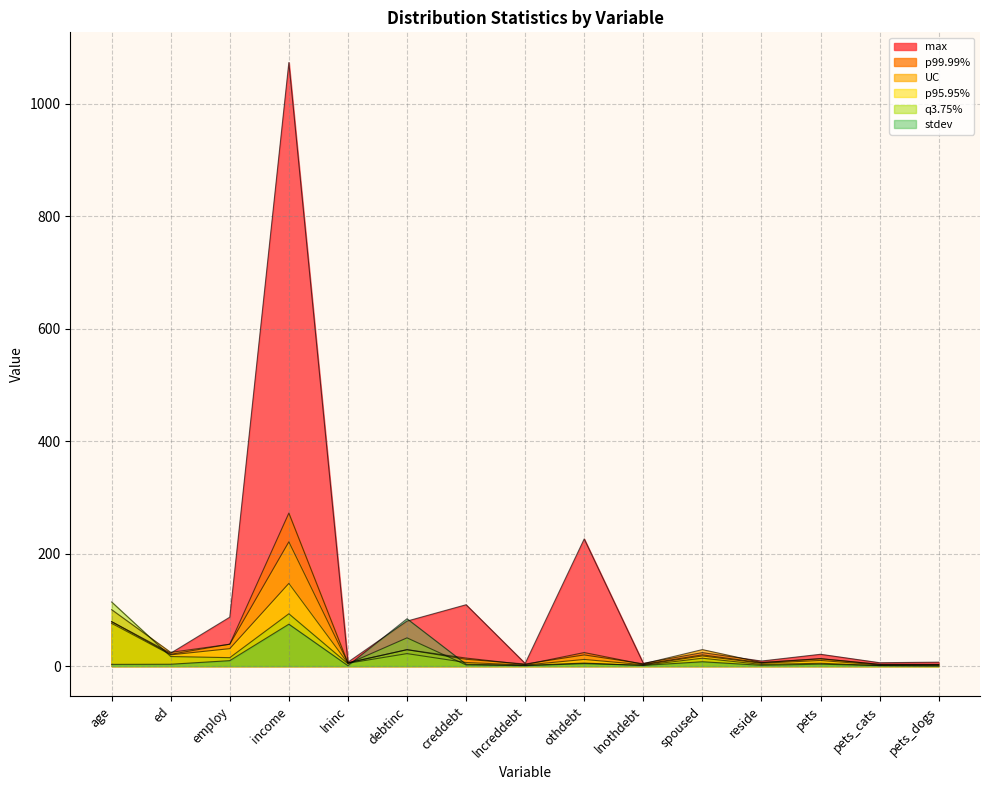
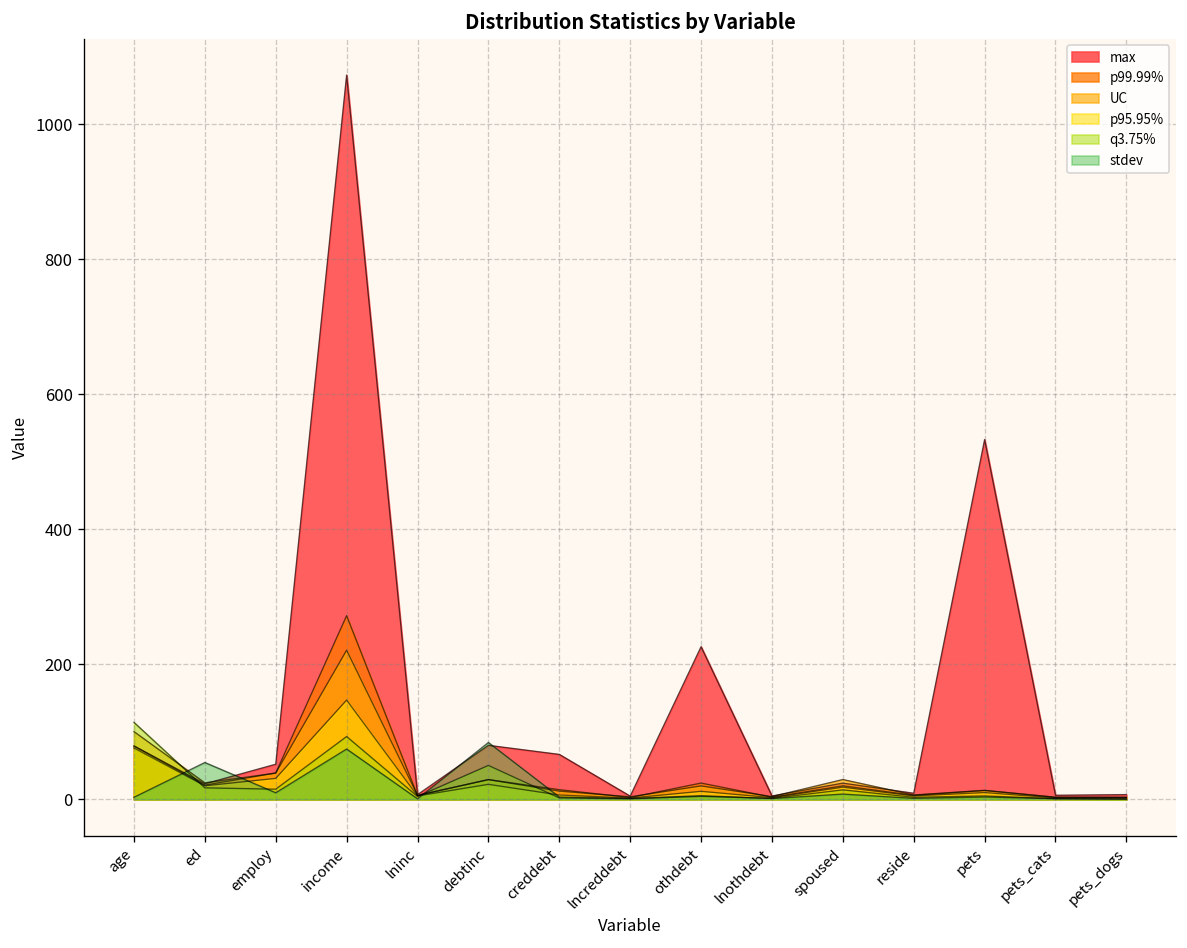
stdev, ed: 0 -> 50
max, employ: 90 -> 50
max, creddebt: 110 -> 70
max, pets: 20 -> 530
